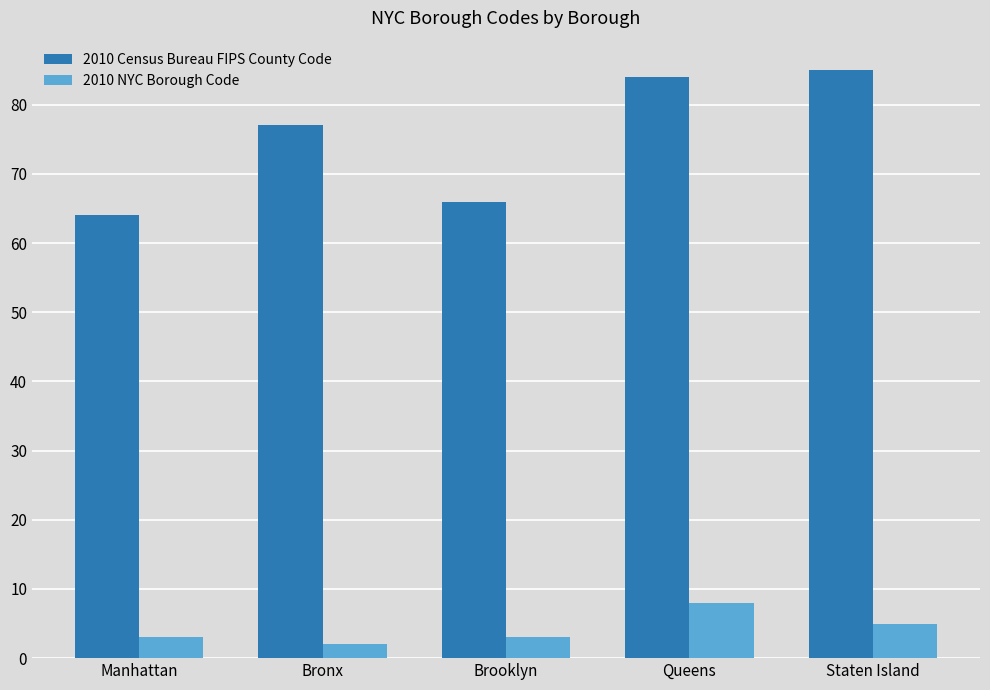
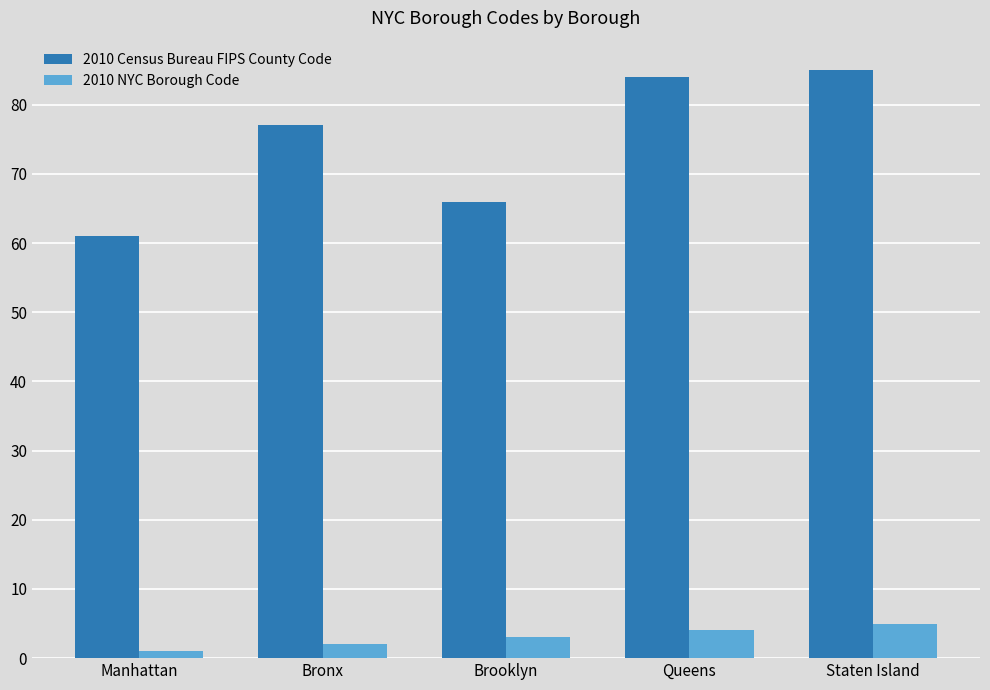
2010 Census Bureau FIPS County Code, Manhattan: 64 -> 61
2010 NYC Borough Code, Manhattan: 3 -> 1
2010 NYC Borough Code, Queens: 8 -> 4
